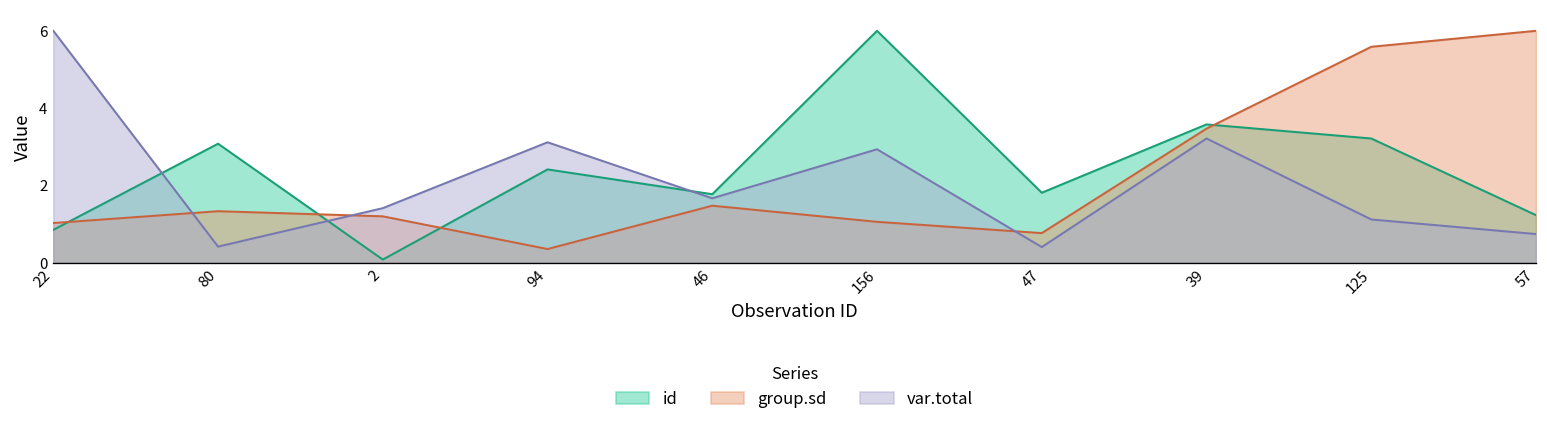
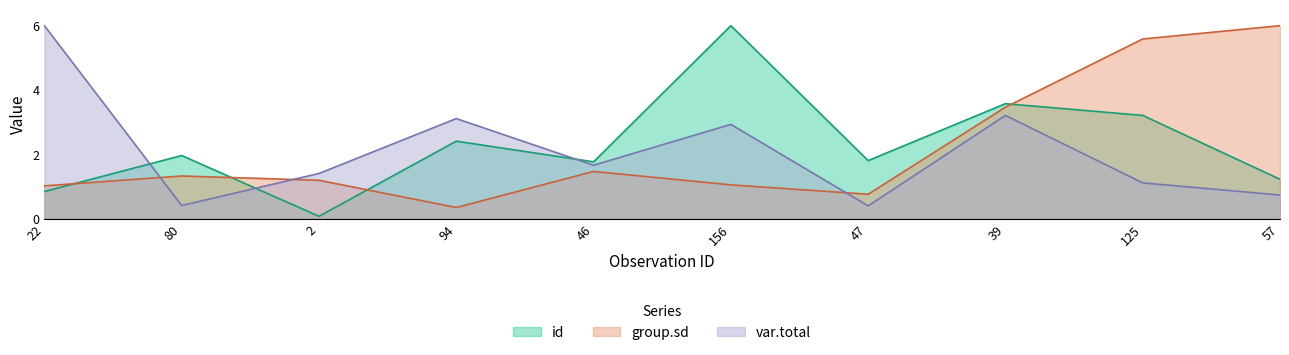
id, 80: 3.1 -> 2.0
